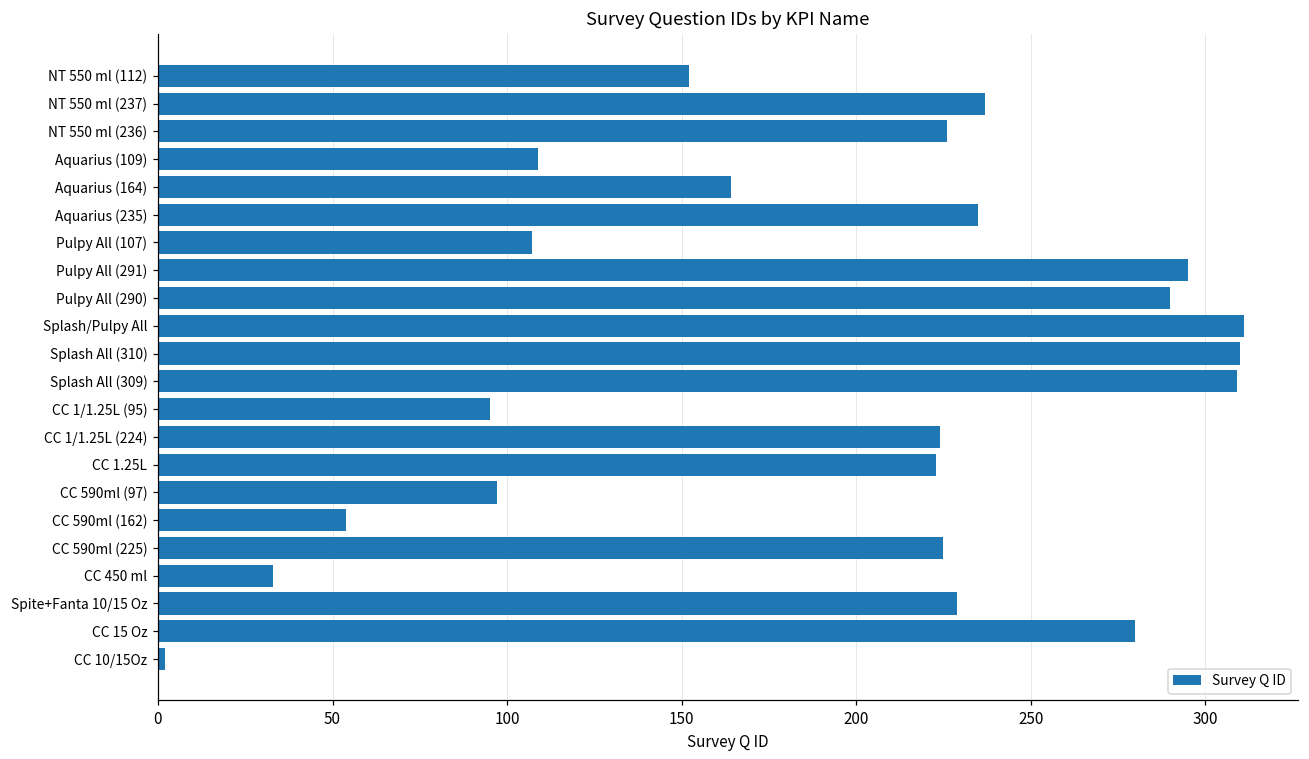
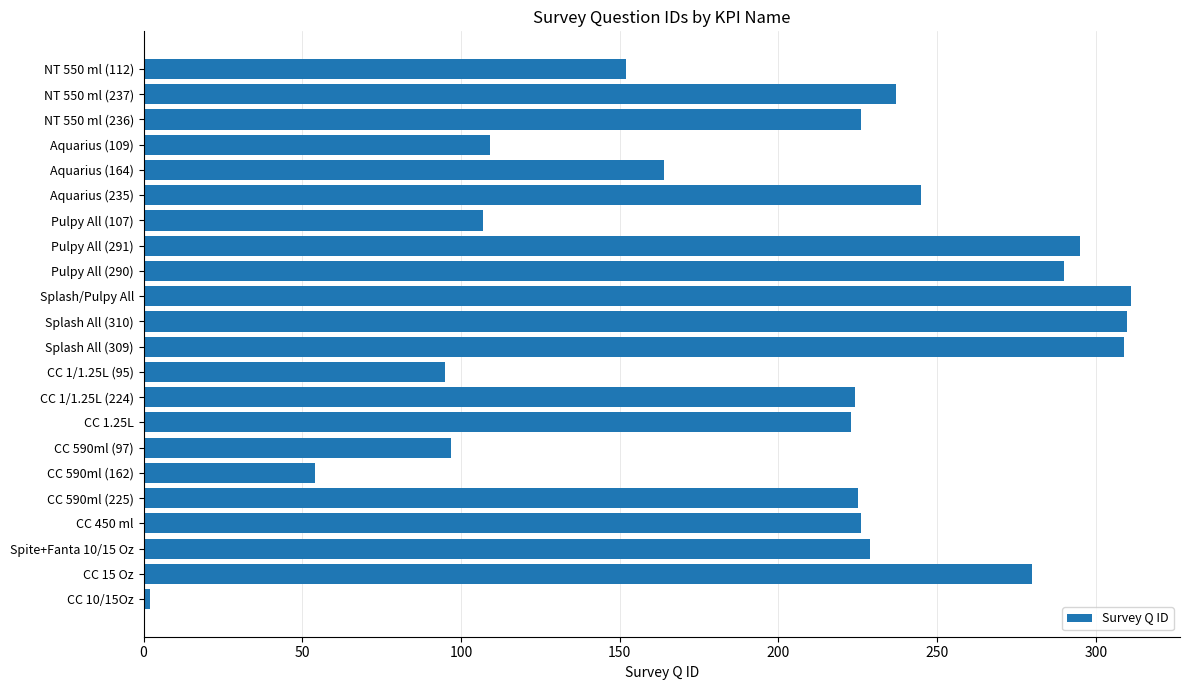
Aquarius (235): 235 -> 245
CC 450 ml: 33 -> 226
